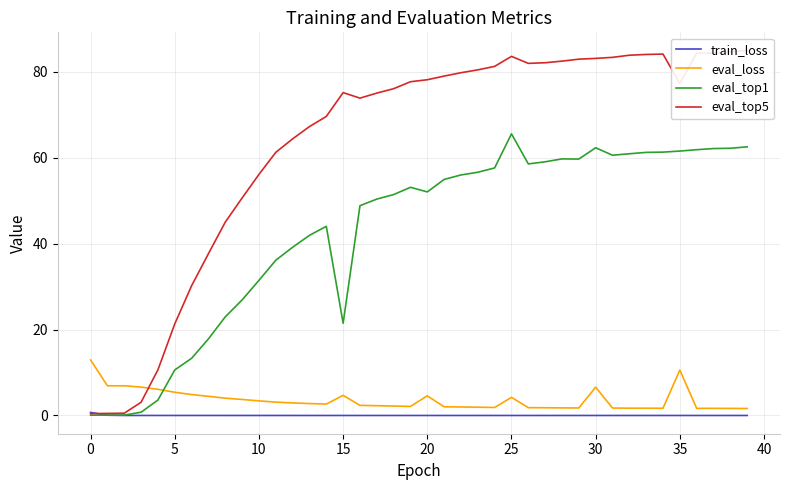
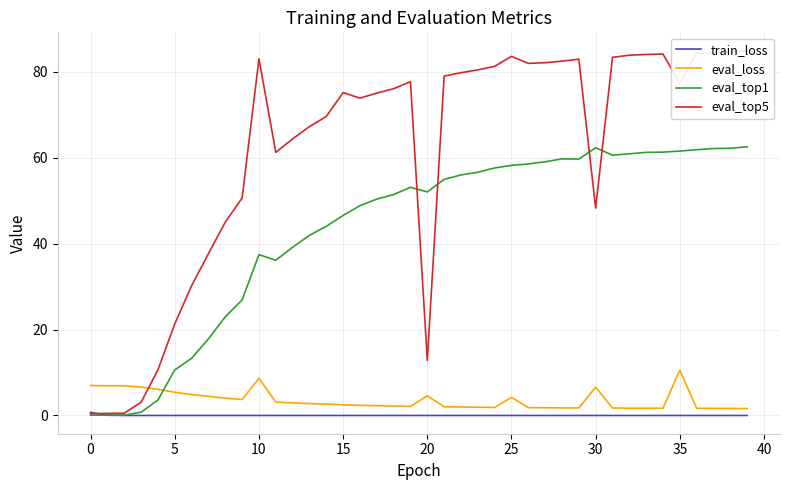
eval_loss, 0: 13 -> 7
eval_loss, 10: 3 -> 9
eval_top1, 10: 31 -> 37
eval_top5, 10: 56 -> 83
eval_loss, 15: 5 -> 2
eval_top1, 15: 21 -> 47
eval_top5, 20: 78 -> 13
eval_top1, 25: 66 -> 58
eval_top5, 30: 83 -> 48
